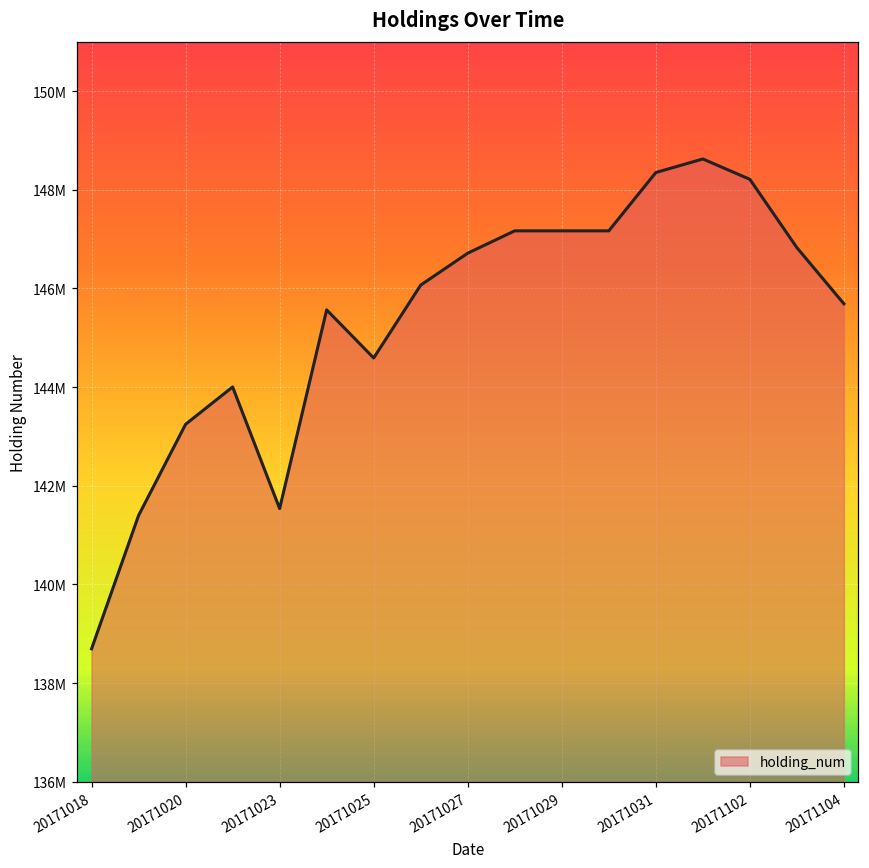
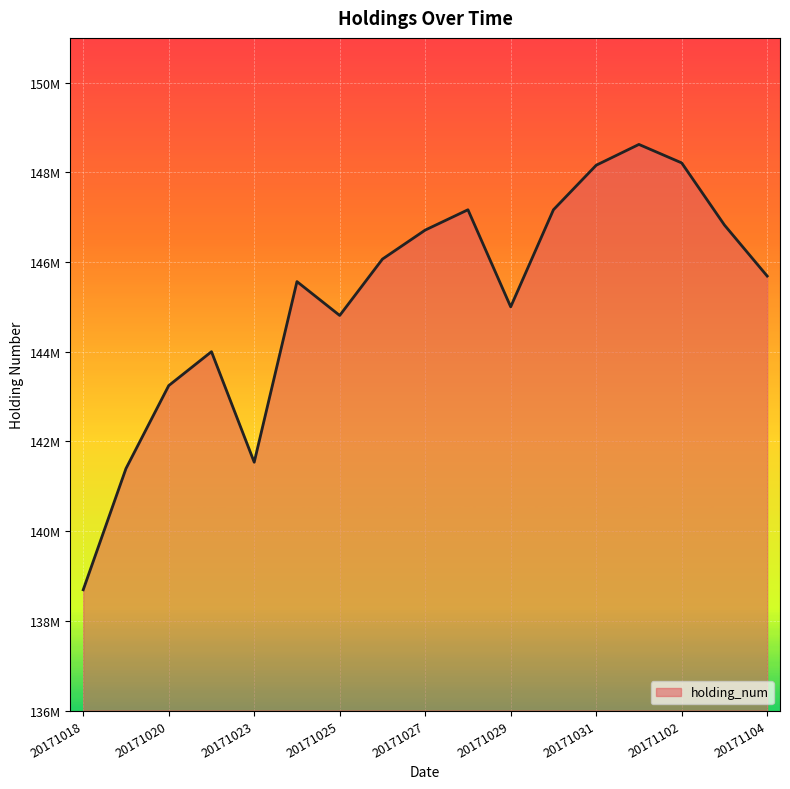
20171025: 144600000 -> 144800000
20171029: 147200000 -> 145000000
20171031: 148300000 -> 148200000
